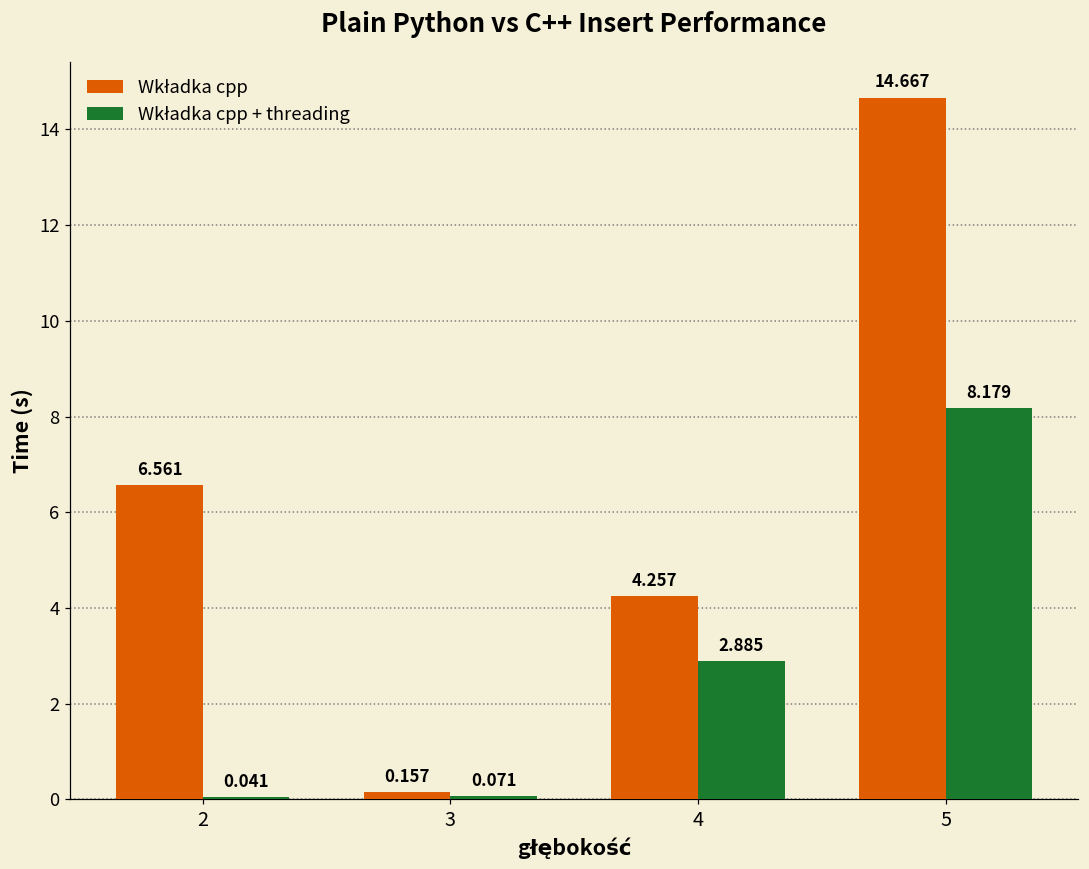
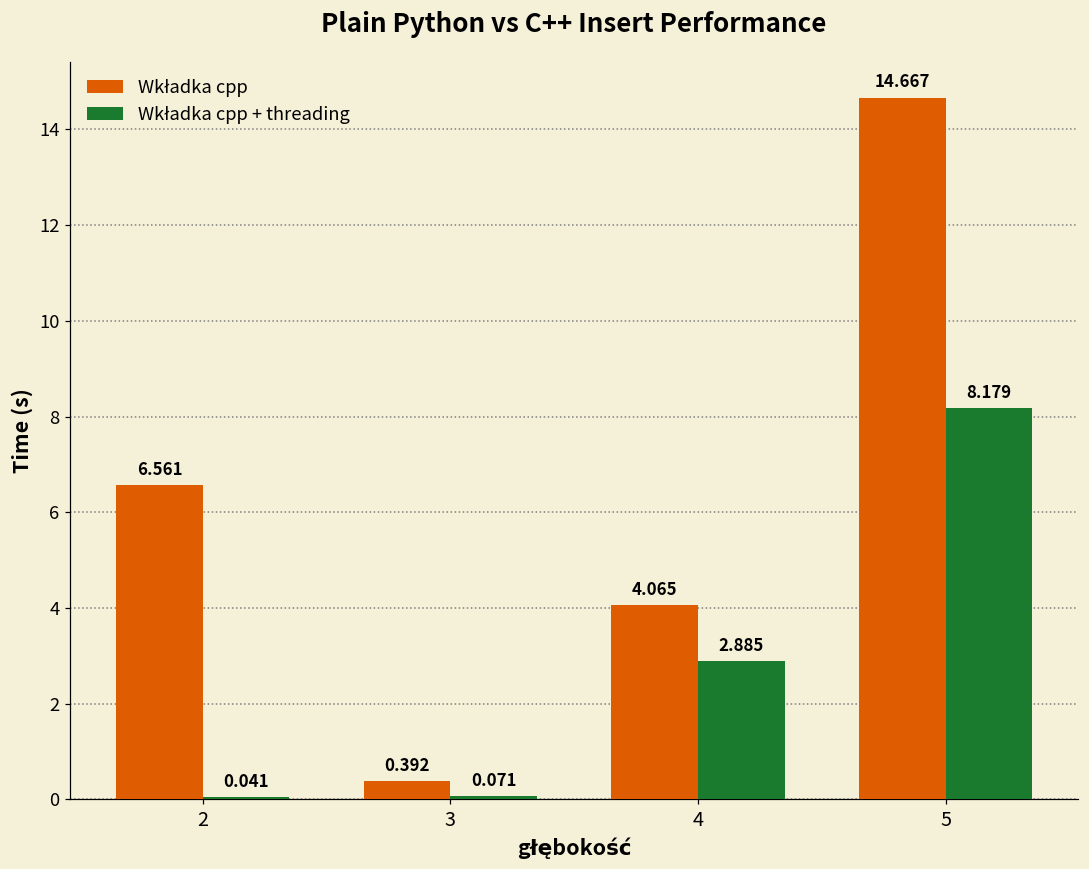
Wkładka cpp, 3: 0.157 -> 0.392
Wkładka cpp, 4: 4.257 -> 4.065
